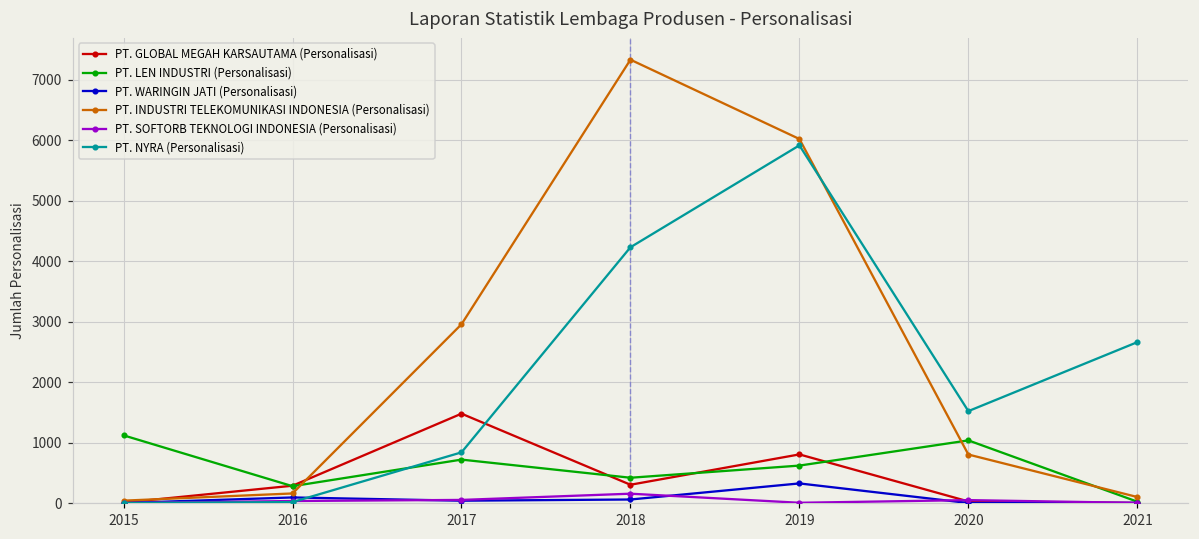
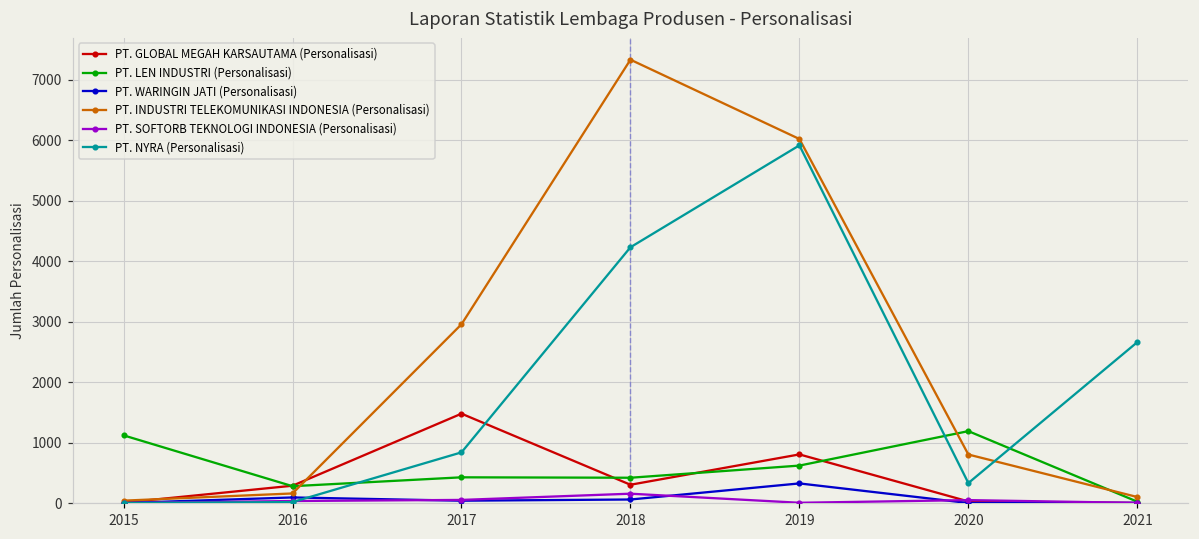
PT. LEN INDUSTRI (Personalisasi), 2017: 700 -> 400
PT. LEN INDUSTRI (Personalisasi), 2020: 1000 -> 1200
PT. NYRA (Personalisasi), 2020: 1500 -> 300
